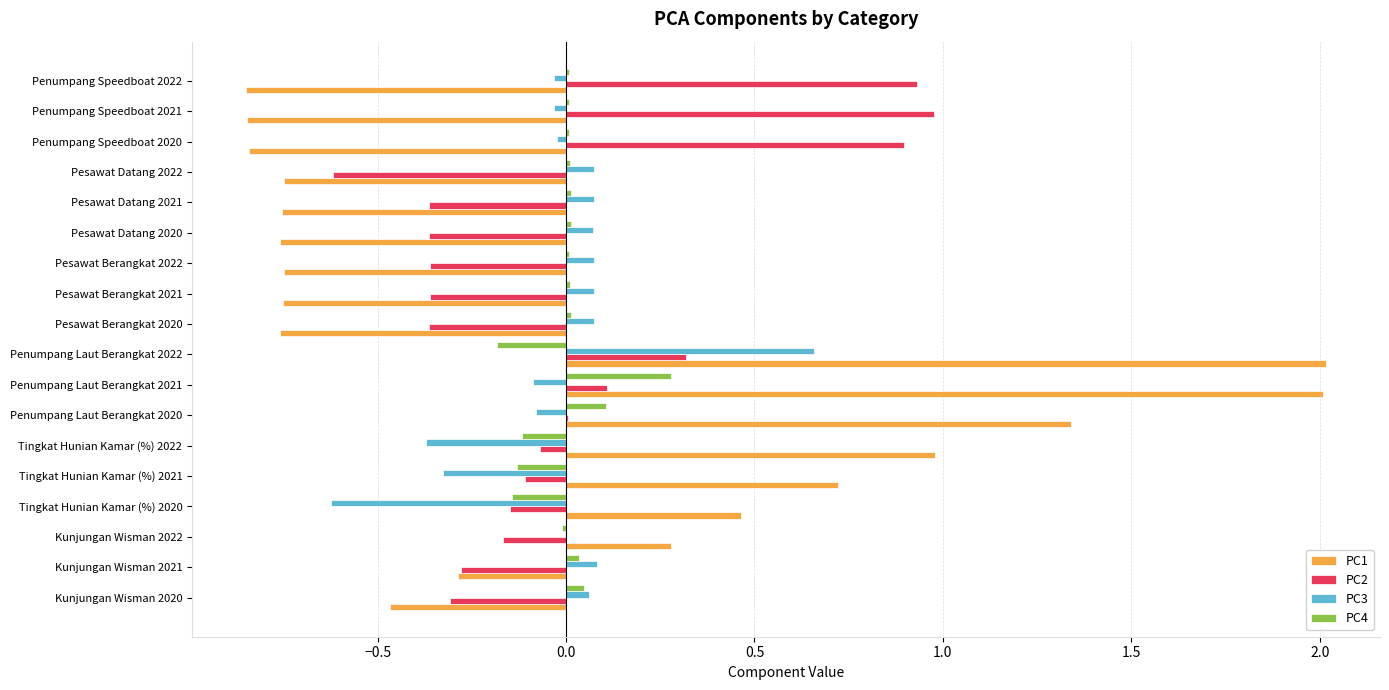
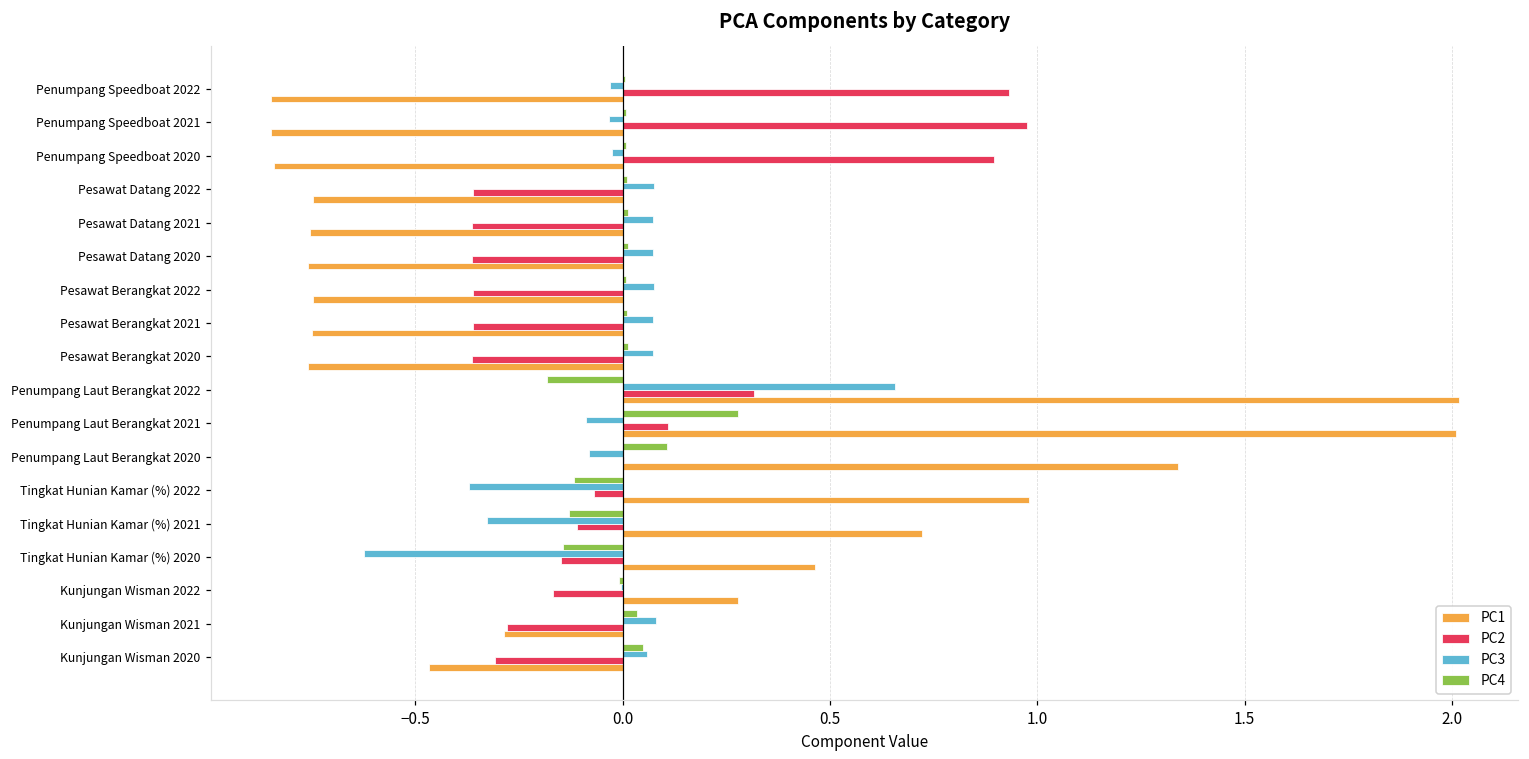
PC2, Pesawat Datang 2022: -0.62 -> -0.36
